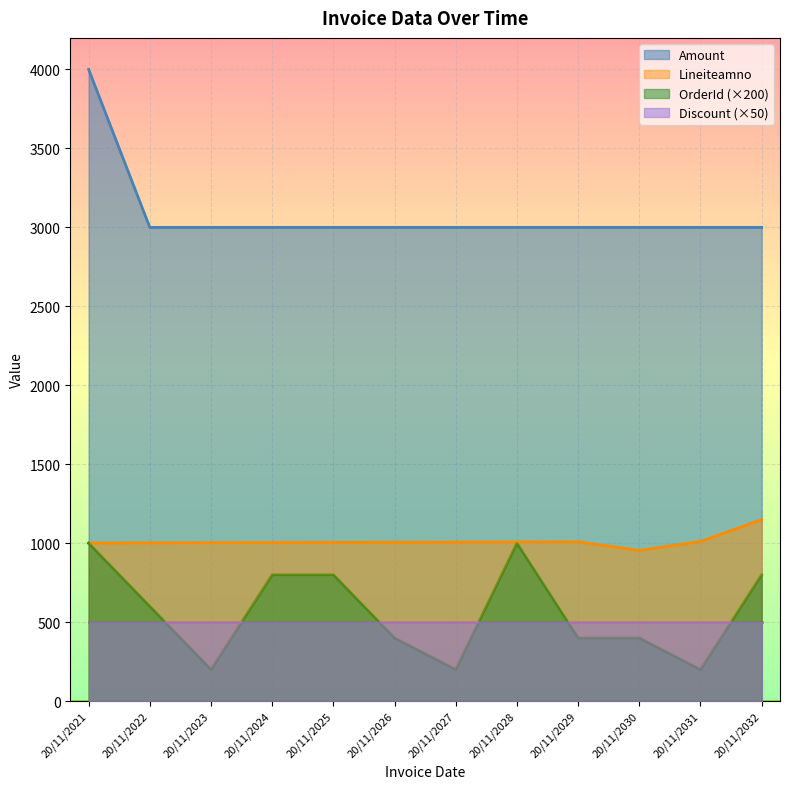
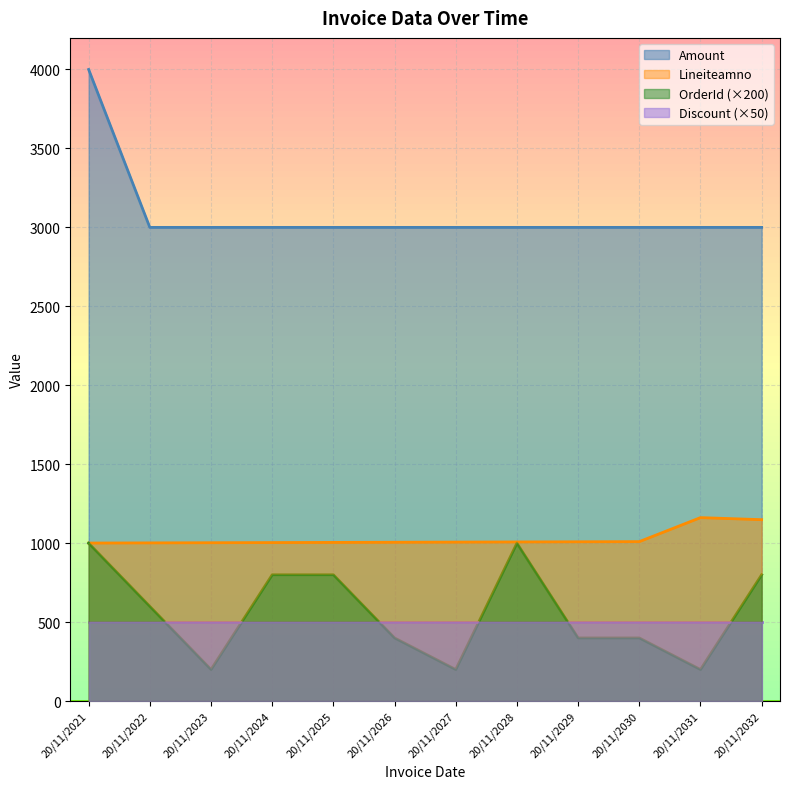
Lineiteamno, 20/11/2030: 950 -> 1010
Lineiteamno, 20/11/2031: 1010 -> 1160
